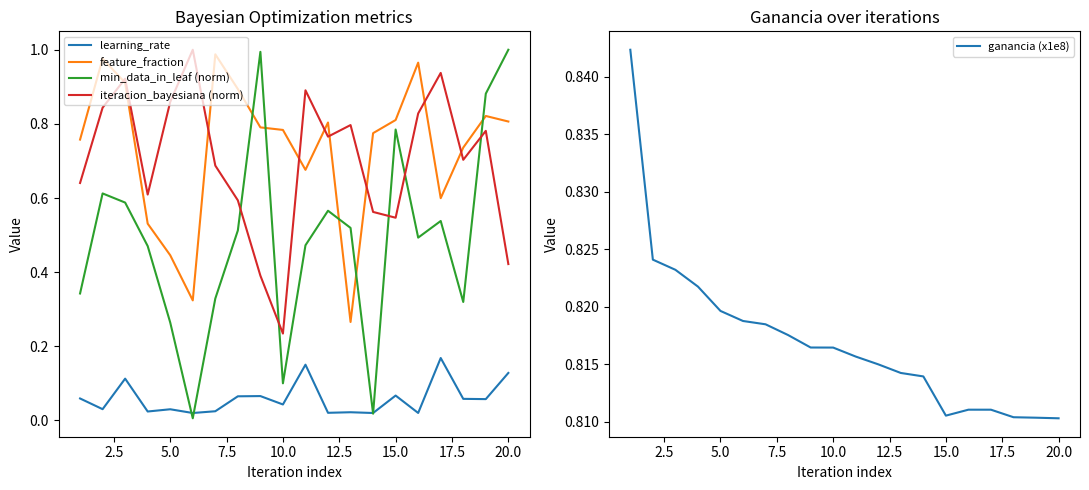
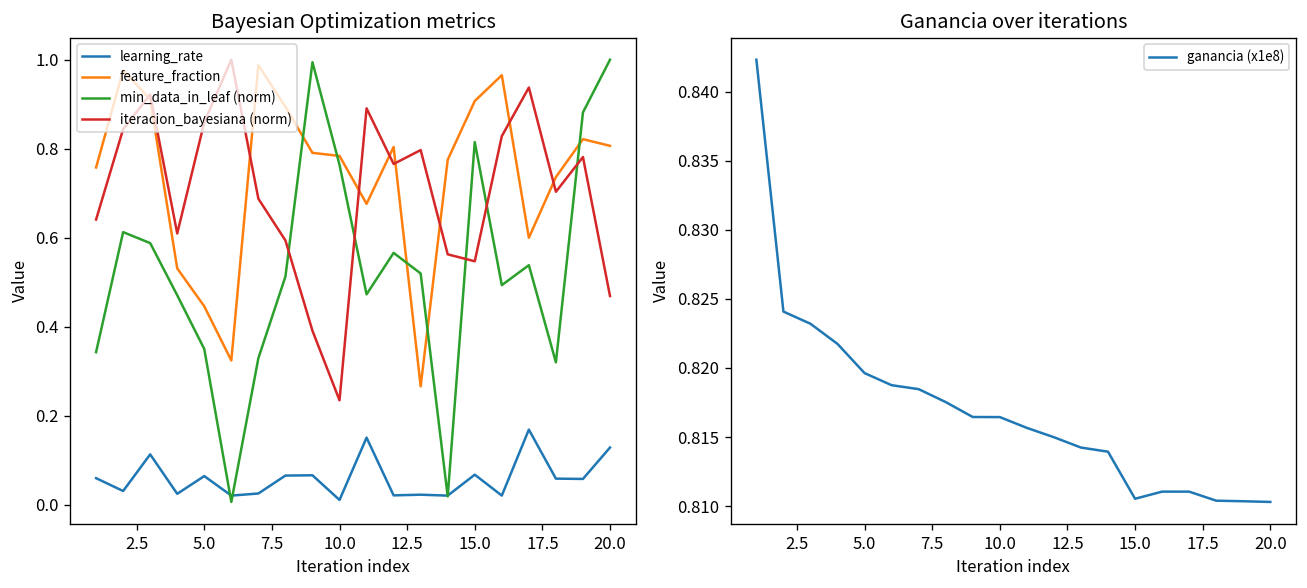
Bayesian Optimization metrics, learning_rate, 5.0: 0.03 -> 0.06
Bayesian Optimization metrics, min_data_in_leaf (norm), 5.0: 0.26 -> 0.35
Bayesian Optimization metrics, learning_rate, 10.0: 0.04 -> 0.01
Bayesian Optimization metrics, min_data_in_leaf (norm), 10.0: 0.10 -> 0.76
Bayesian Optimization metrics, feature_fraction, 15.0: 0.81 -> 0.91
Bayesian Optimization metrics, min_data_in_leaf (norm), 15.0: 0.78 -> 0.81
Bayesian Optimization metrics, iteracion_bayesiana (norm), 20.0: 0.42 -> 0.47
